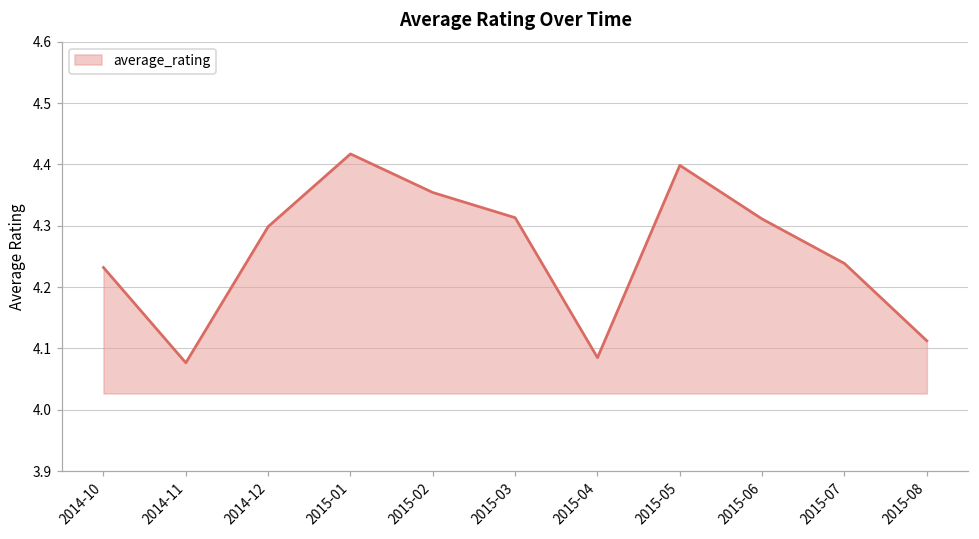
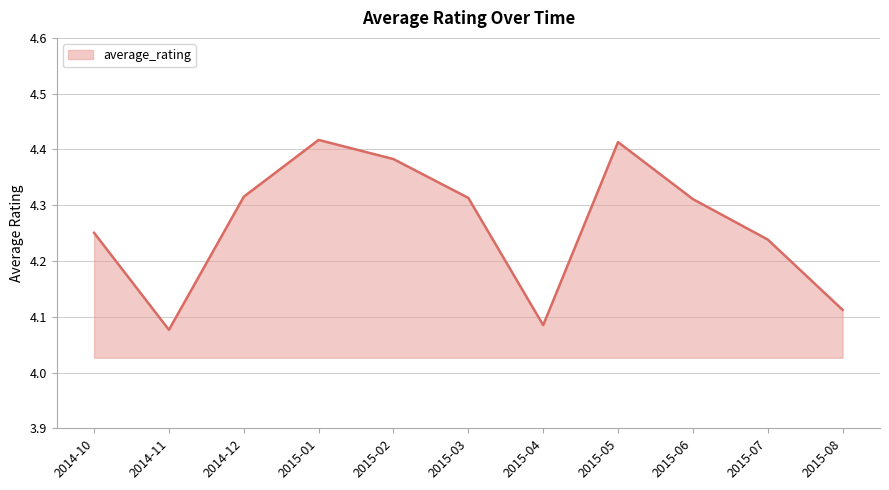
2014-10: 4.23 -> 4.25
2014-12: 4.30 -> 4.32
2015-02: 4.35 -> 4.38
2015-05: 4.40 -> 4.41
